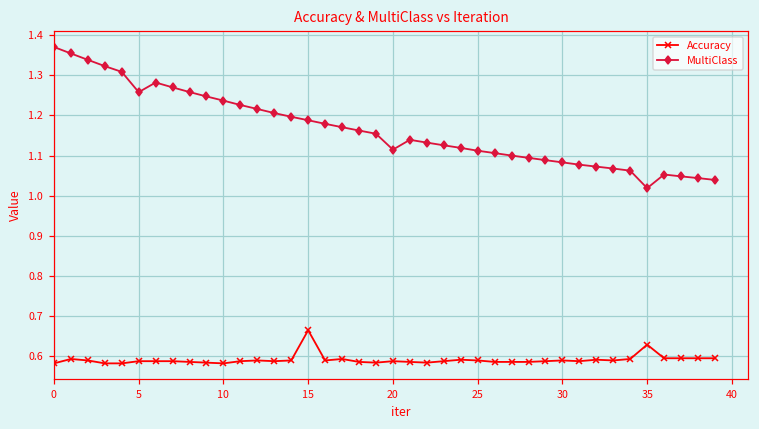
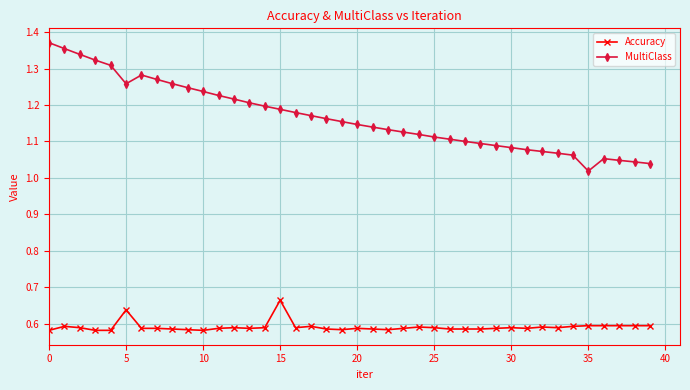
Accuracy, 5: 0.59 -> 0.64
MultiClass, 20: 1.11 -> 1.15
Accuracy, 35: 0.63 -> 0.59
